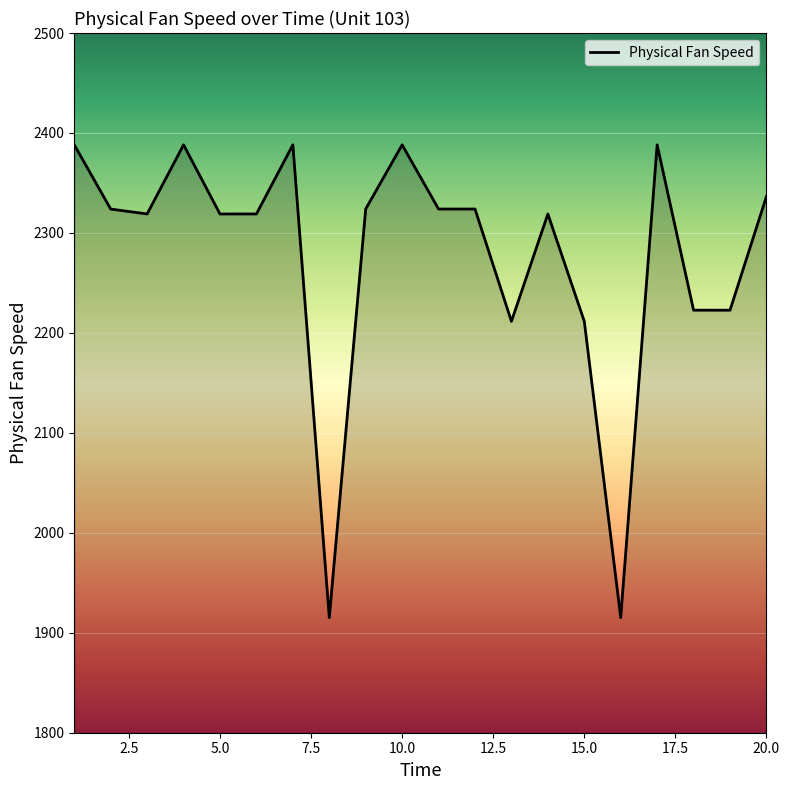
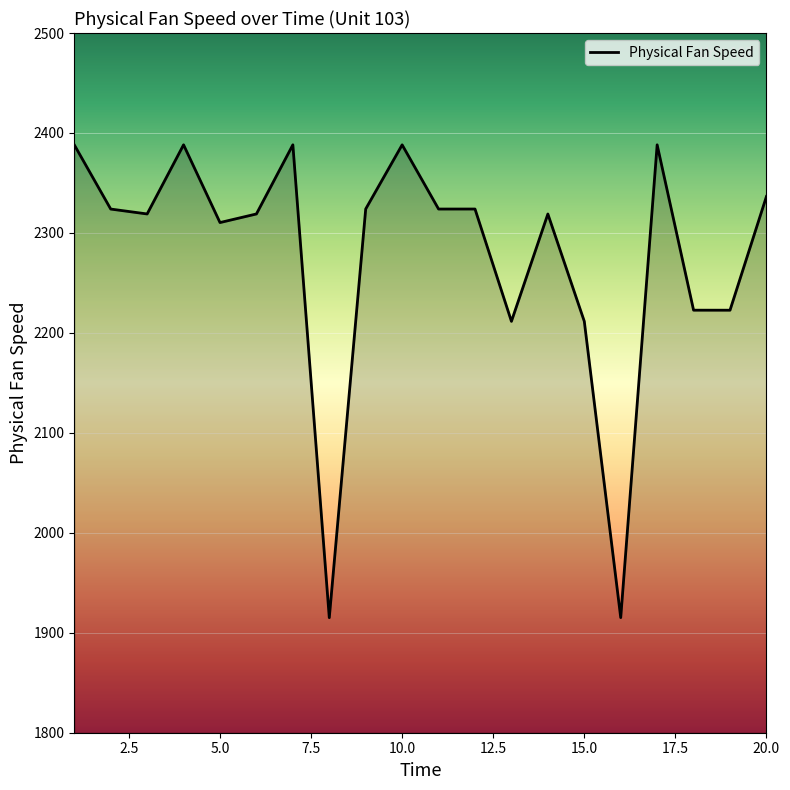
5.0: 2320 -> 2310
